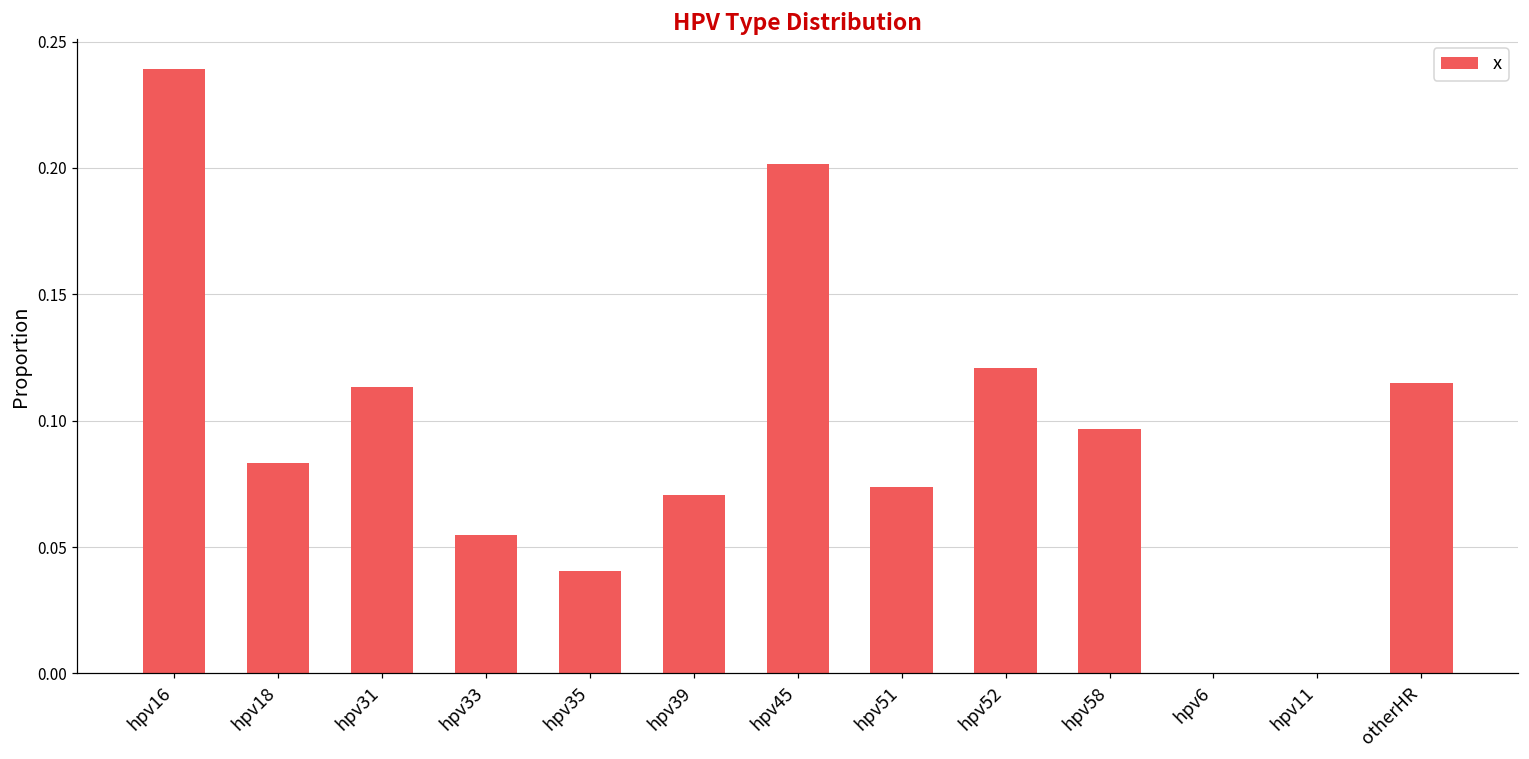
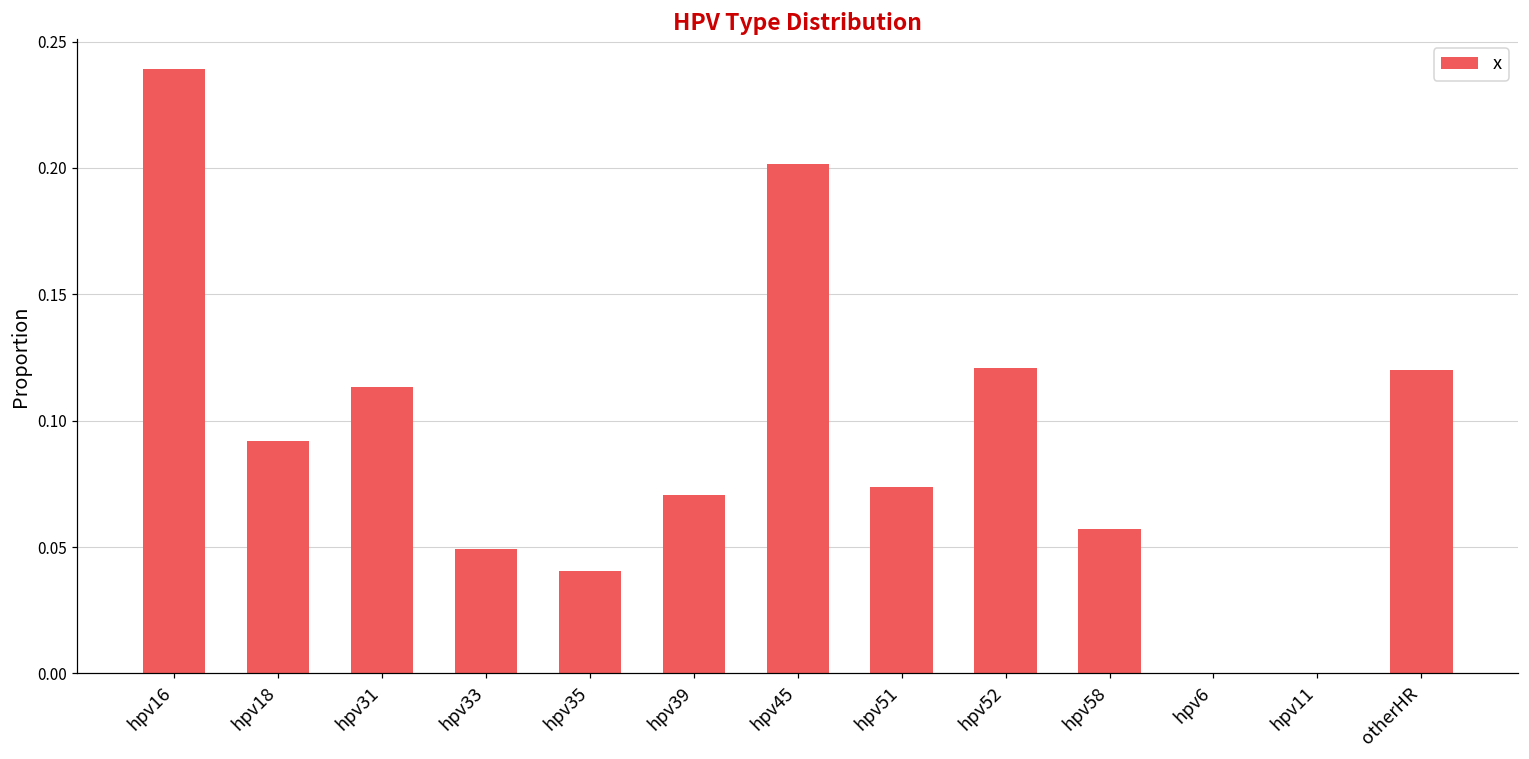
hpv18: 0.083 -> 0.092
hpv33: 0.055 -> 0.049
hpv58: 0.097 -> 0.057
otherHR: 0.115 -> 0.120
